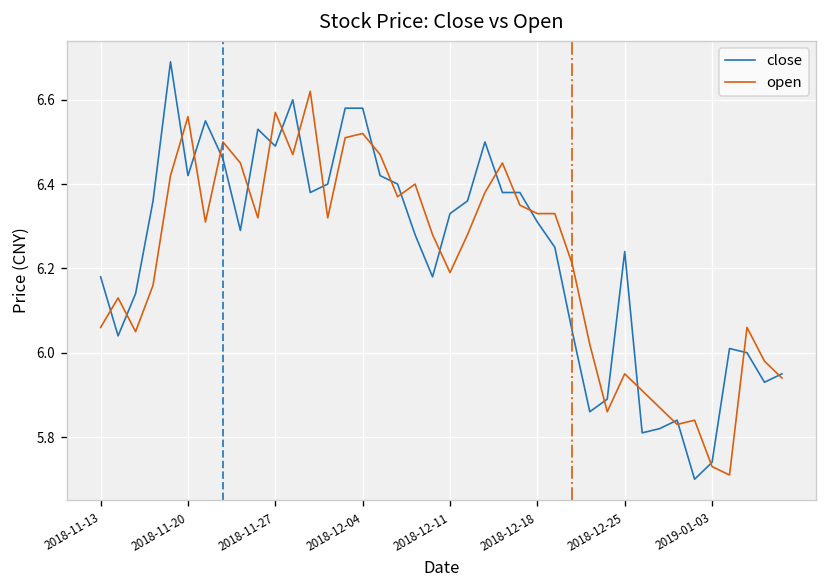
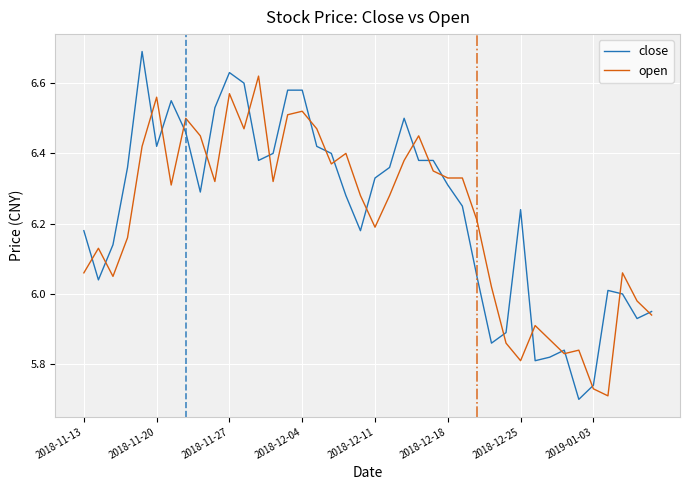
close, 2018-11-27: 6.49 -> 6.63
open, 2018-12-25: 5.95 -> 5.81
